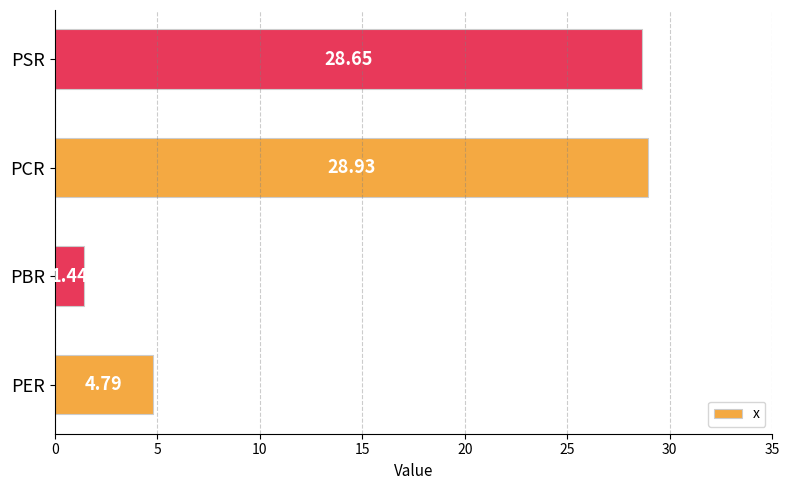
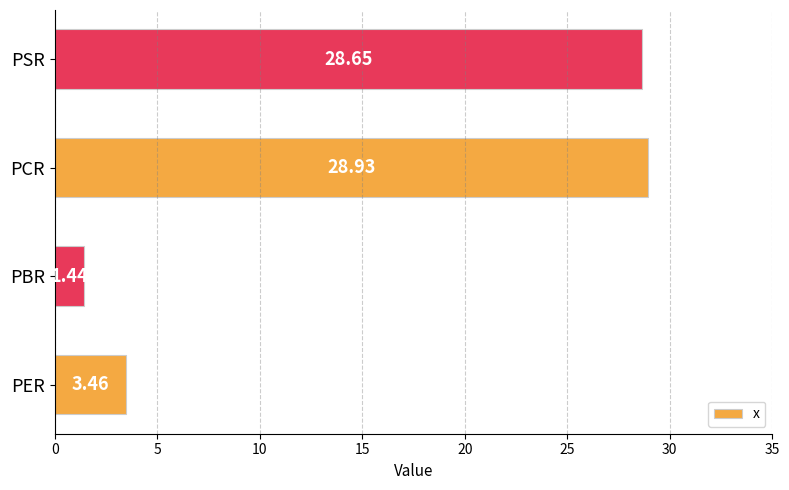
PER: 4.79 -> 3.46
